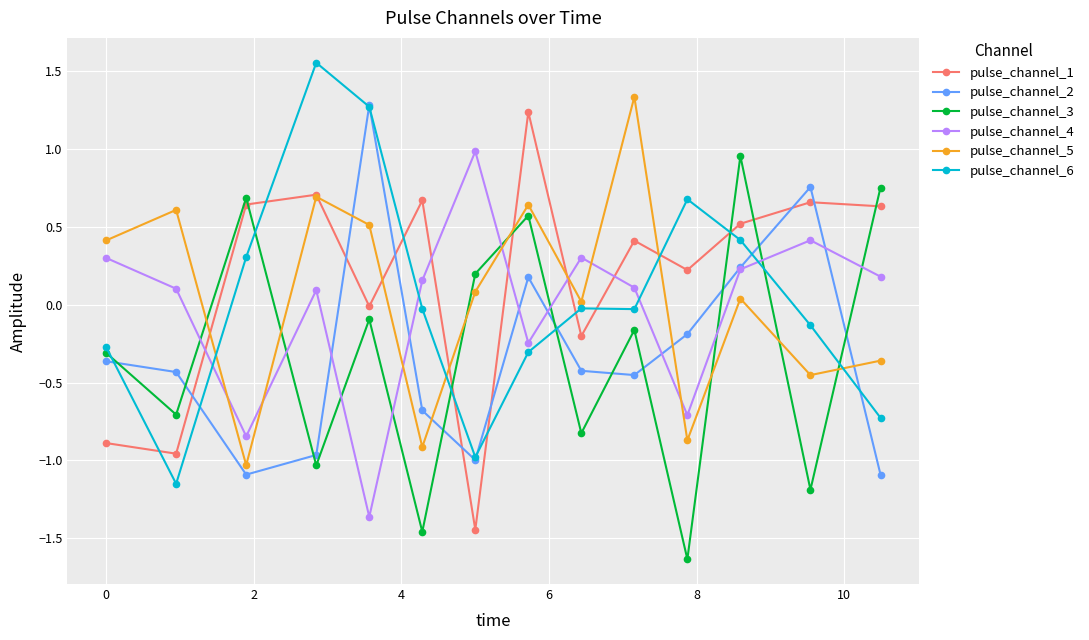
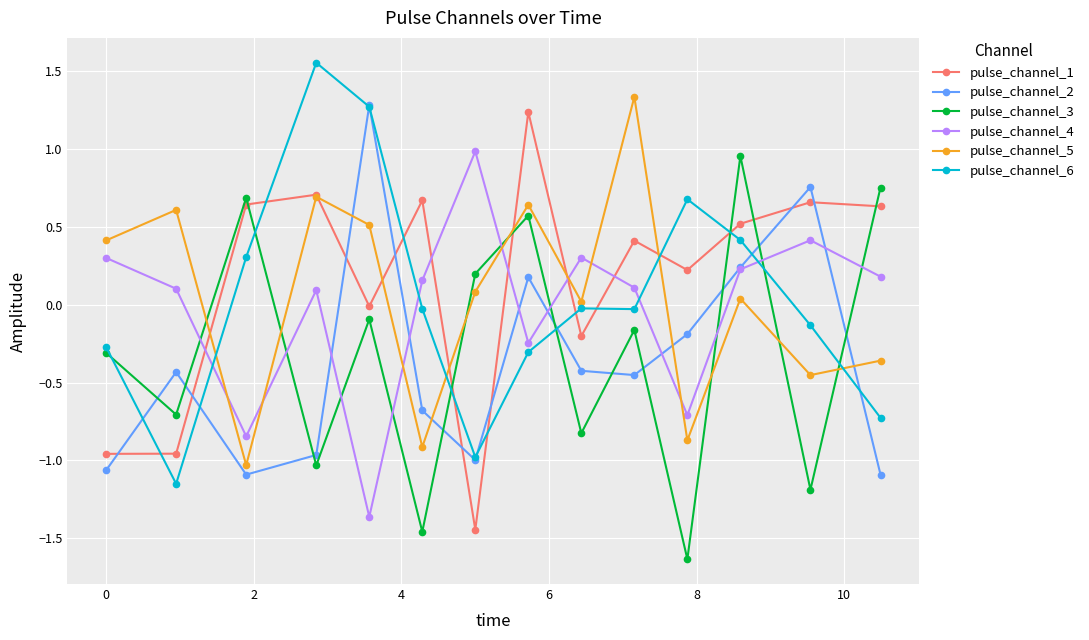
pulse_channel_1, 0: -0.89 -> -0.96
pulse_channel_2, 0: -0.36 -> -1.06
